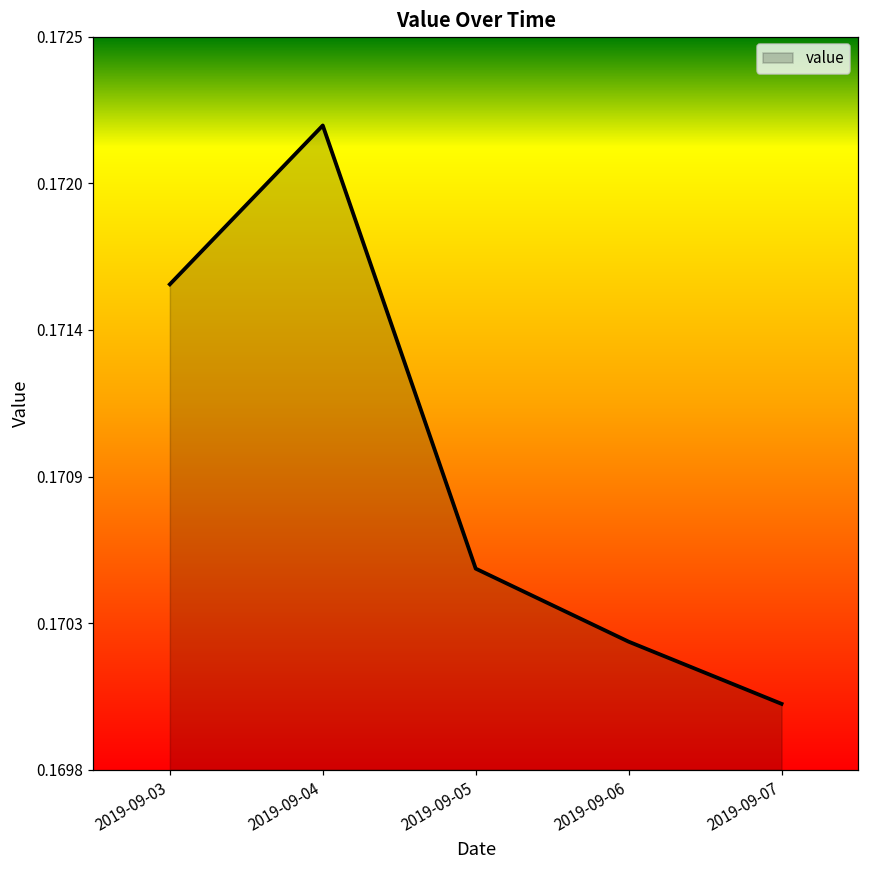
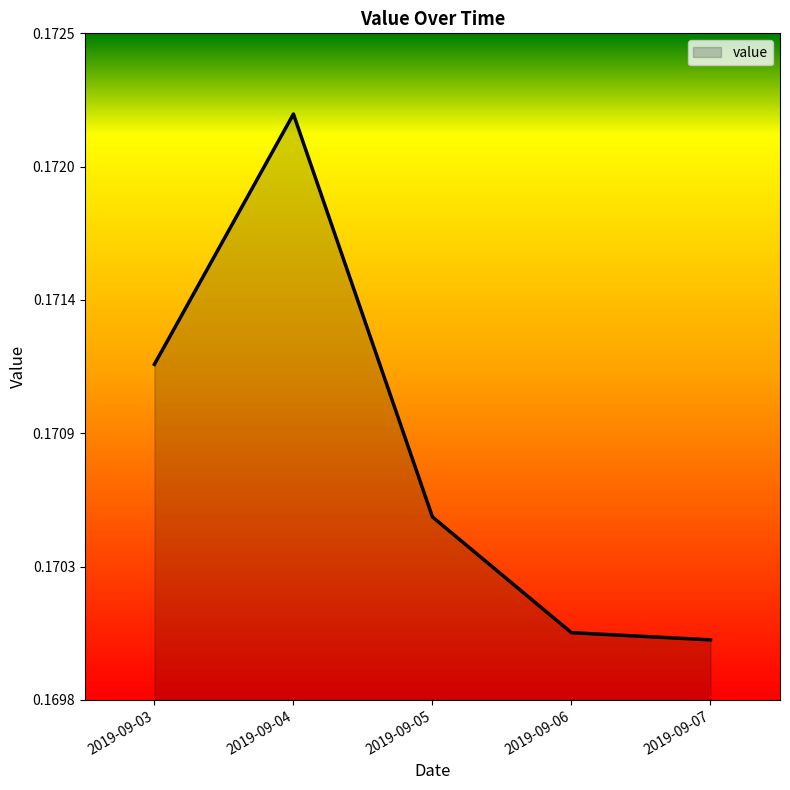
2019-09-03: 0.17159 -> 0.17116
2019-09-06: 0.17027 -> 0.17007
